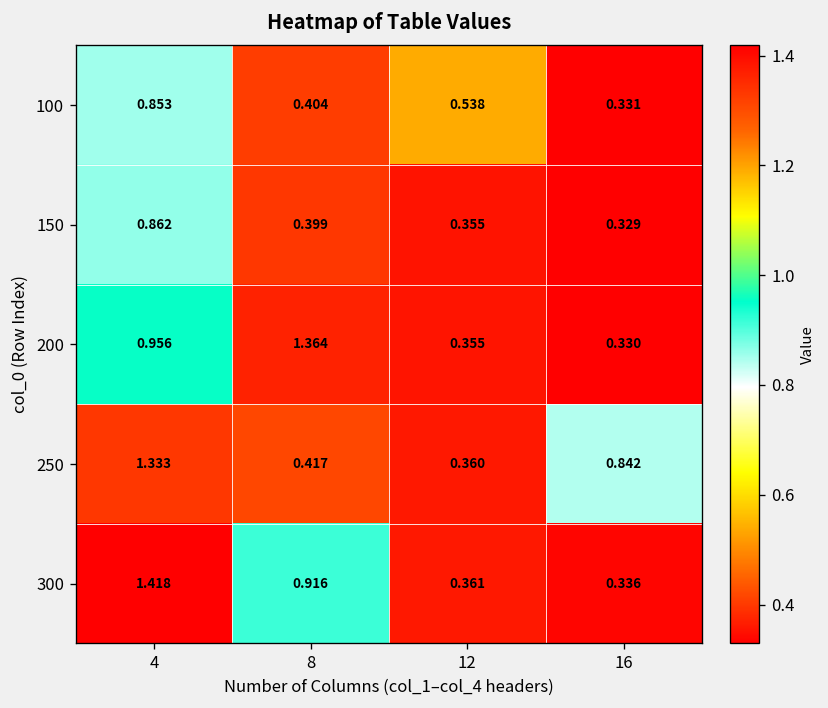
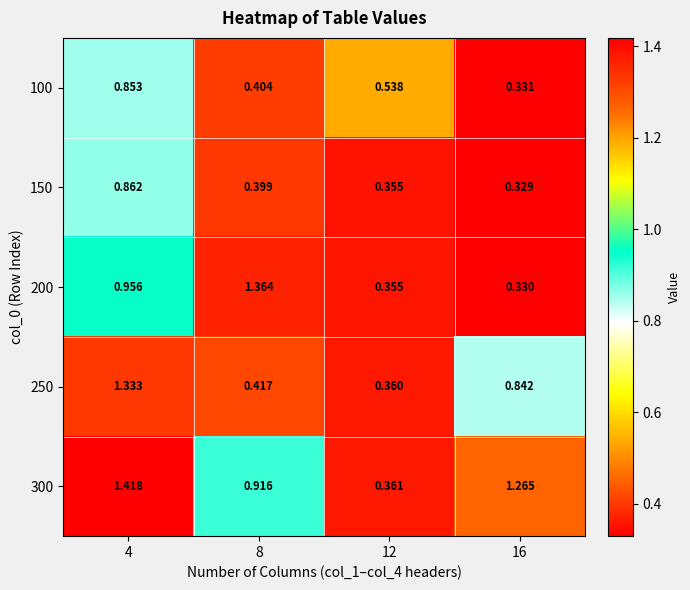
300, 16: 0.336 -> 1.265
